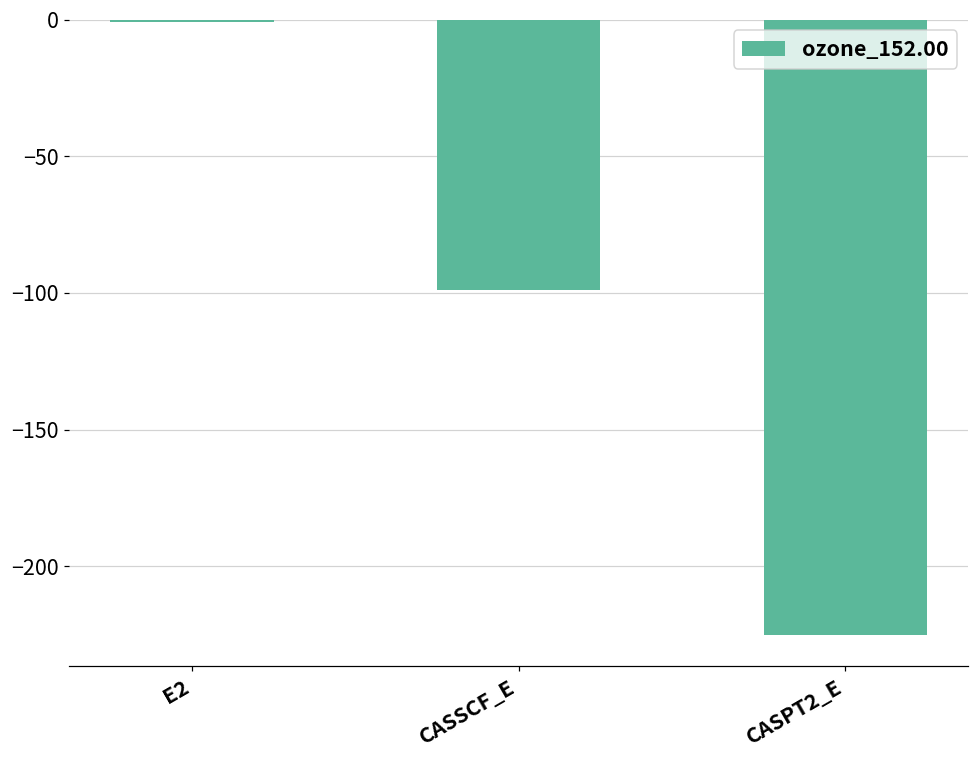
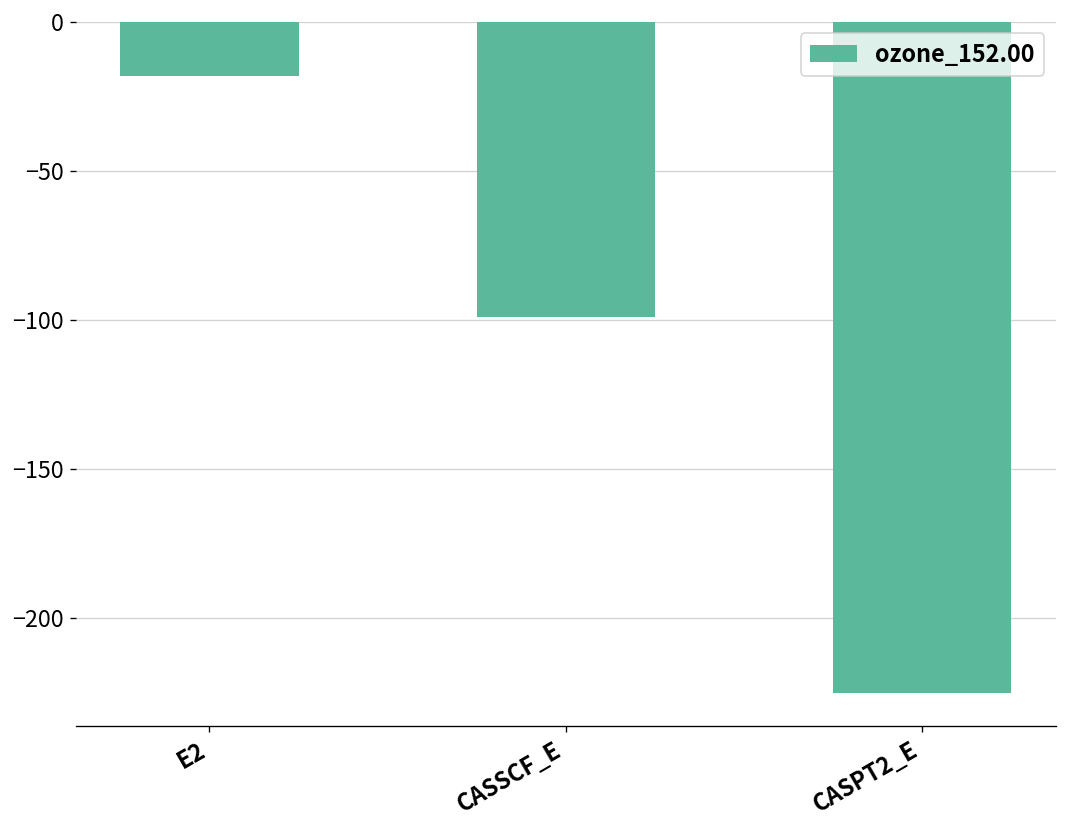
E2: -1 -> -18
